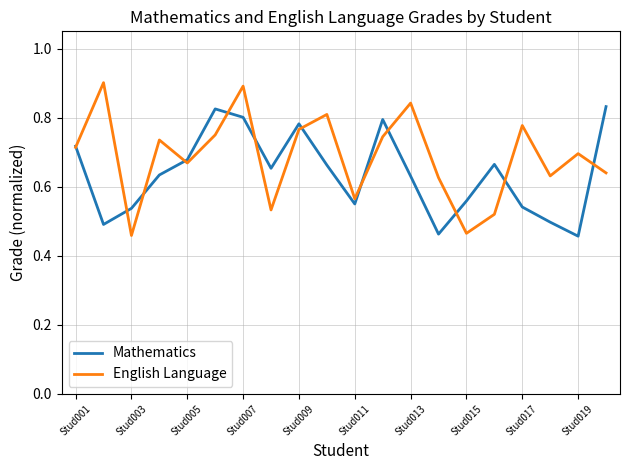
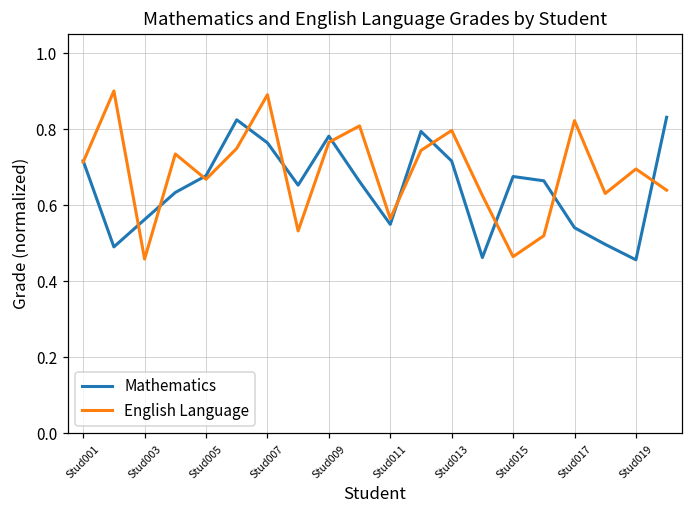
Mathematics, Stud003: 0.54 -> 0.56
Mathematics, Stud007: 0.80 -> 0.76
Mathematics, Stud013: 0.63 -> 0.72
English Language, Stud013: 0.84 -> 0.80
Mathematics, Stud015: 0.56 -> 0.68
English Language, Stud017: 0.78 -> 0.82
